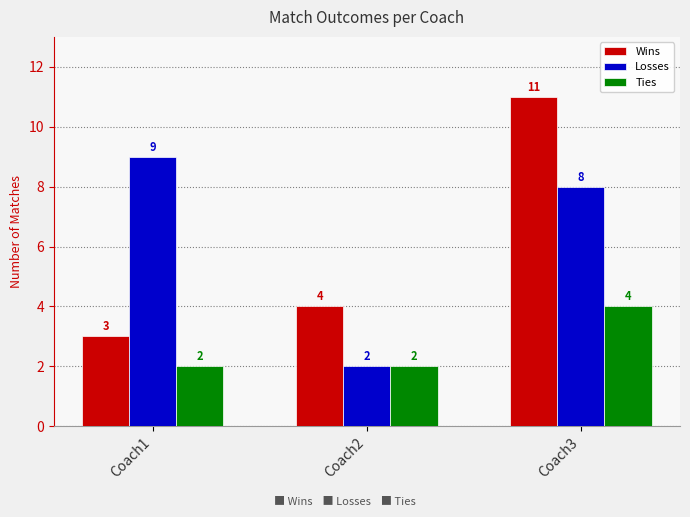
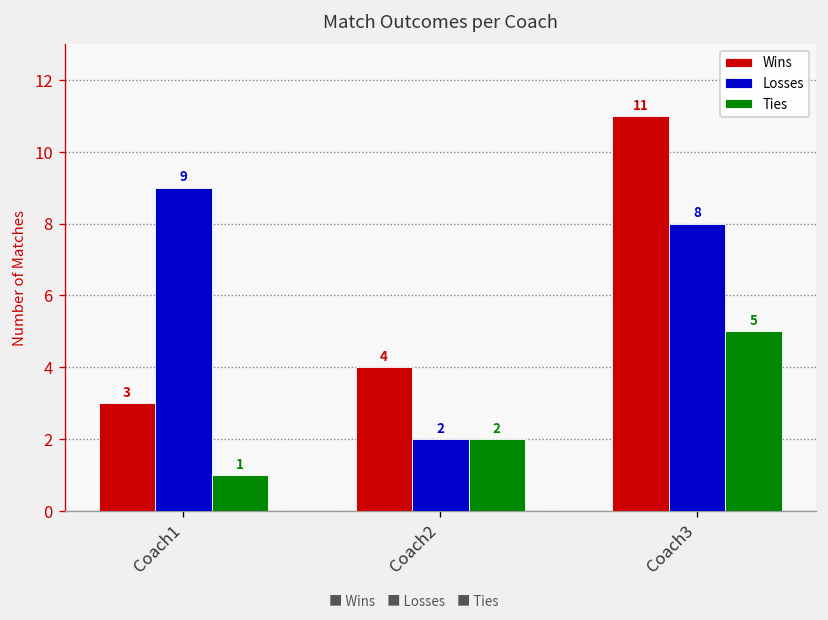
Ties, Coach1: 2 -> 1
Ties, Coach3: 4 -> 5
